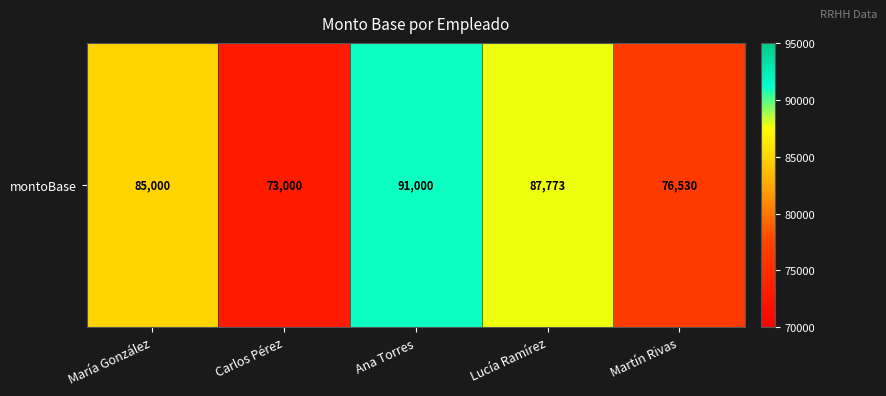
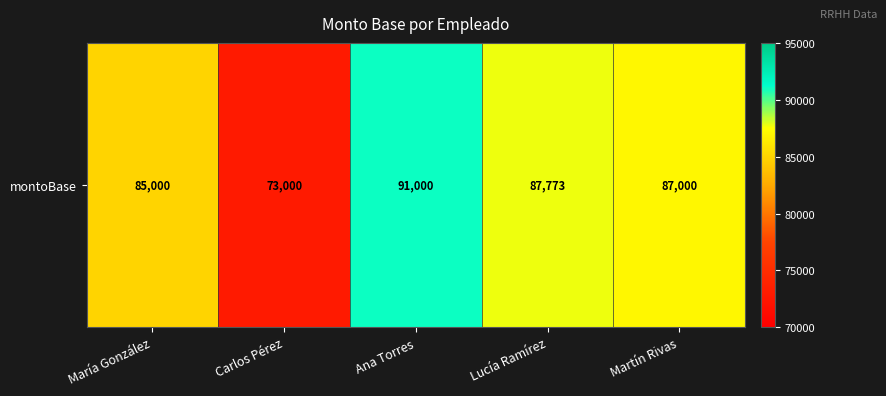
montoBase, Martín Rivas: 76,530 -> 87,000
